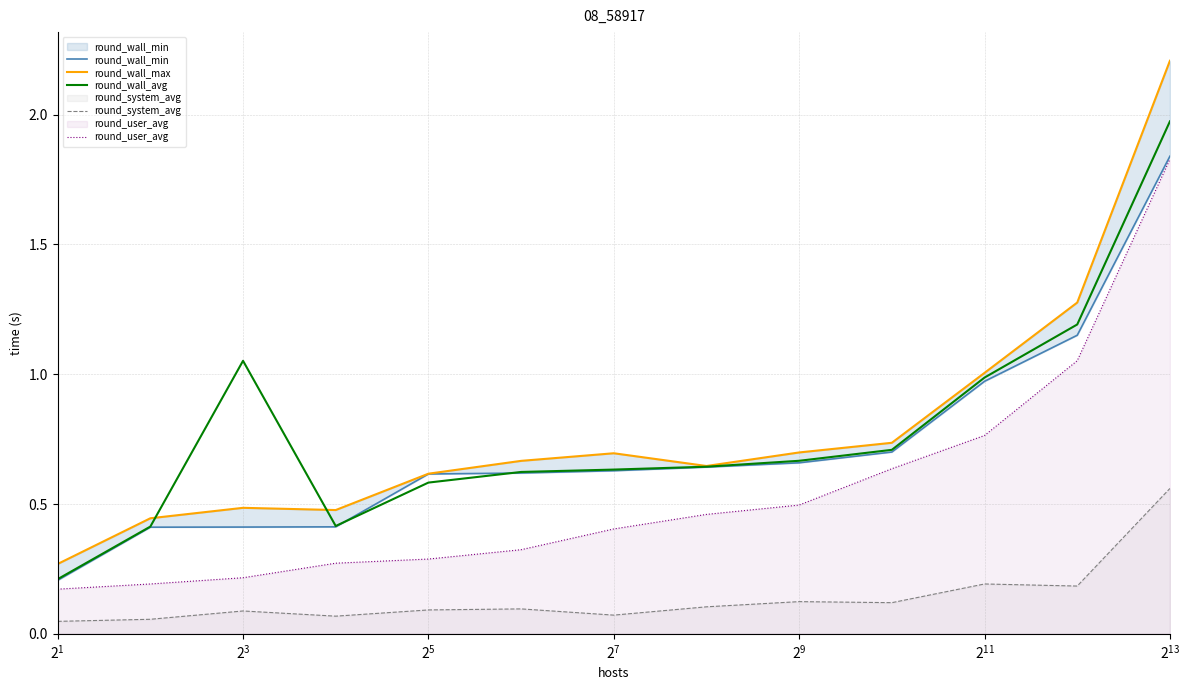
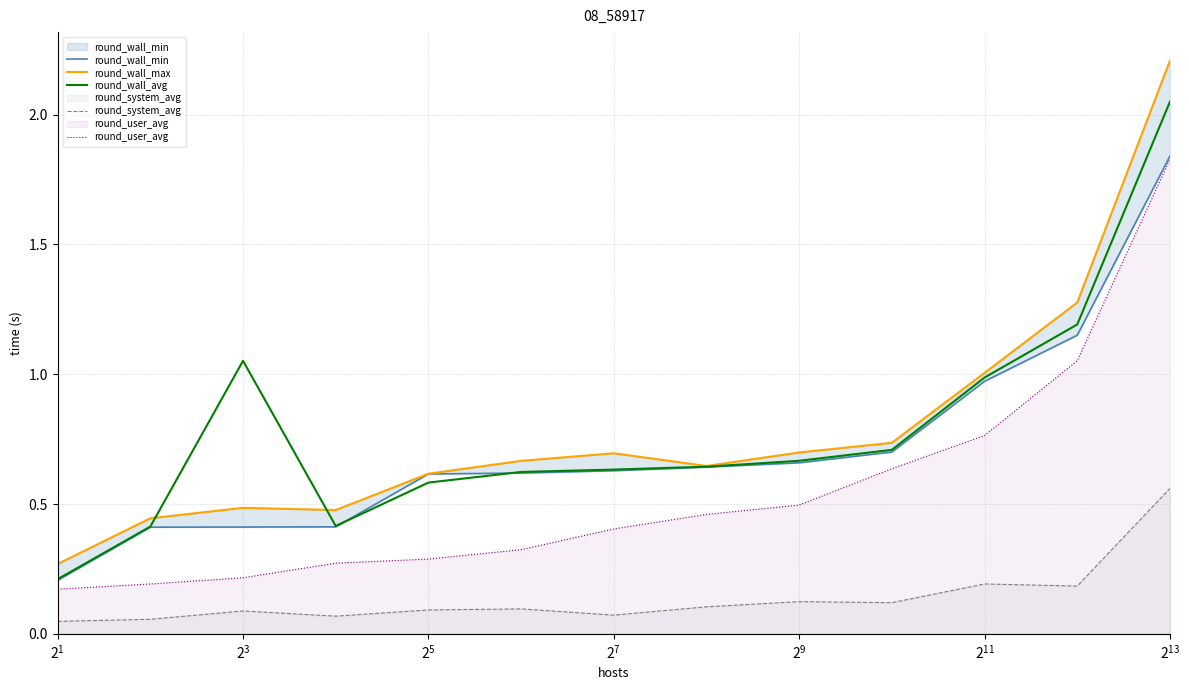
round_wall_avg, 2^13: 1.97 -> 2.05
